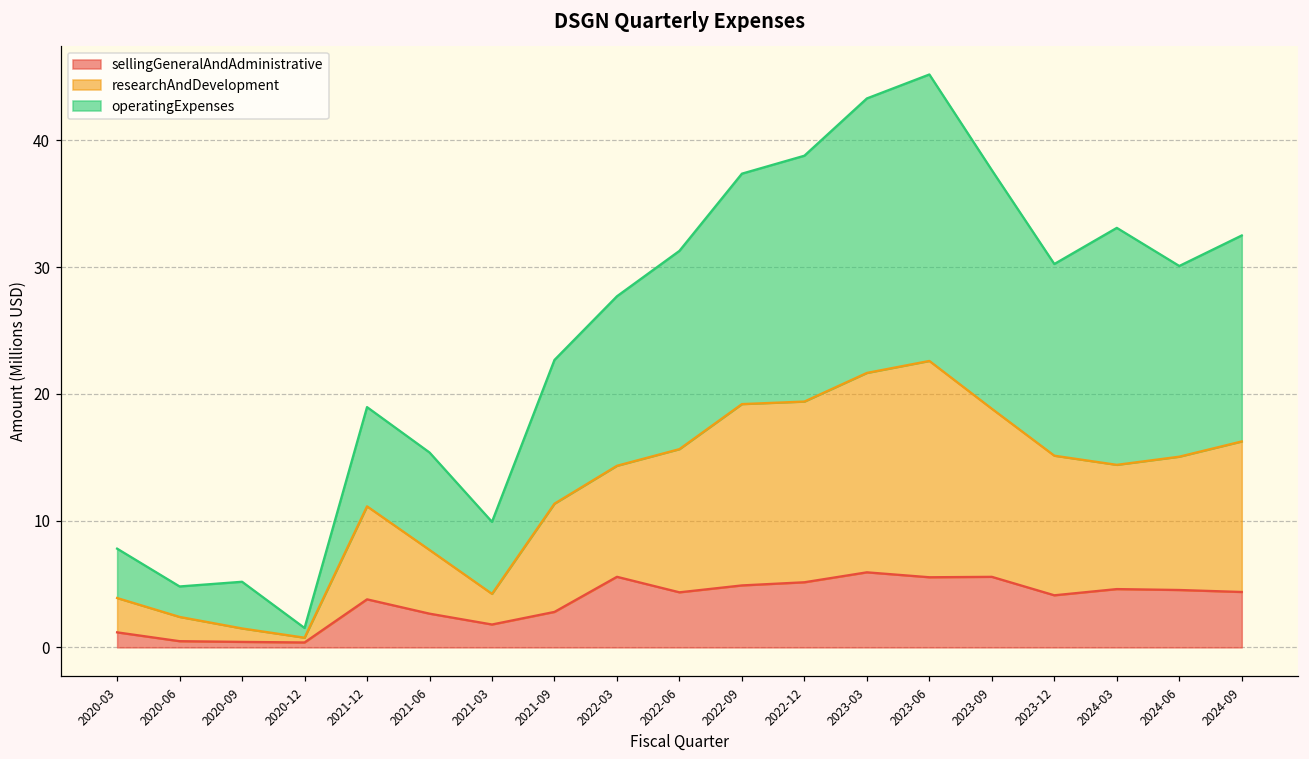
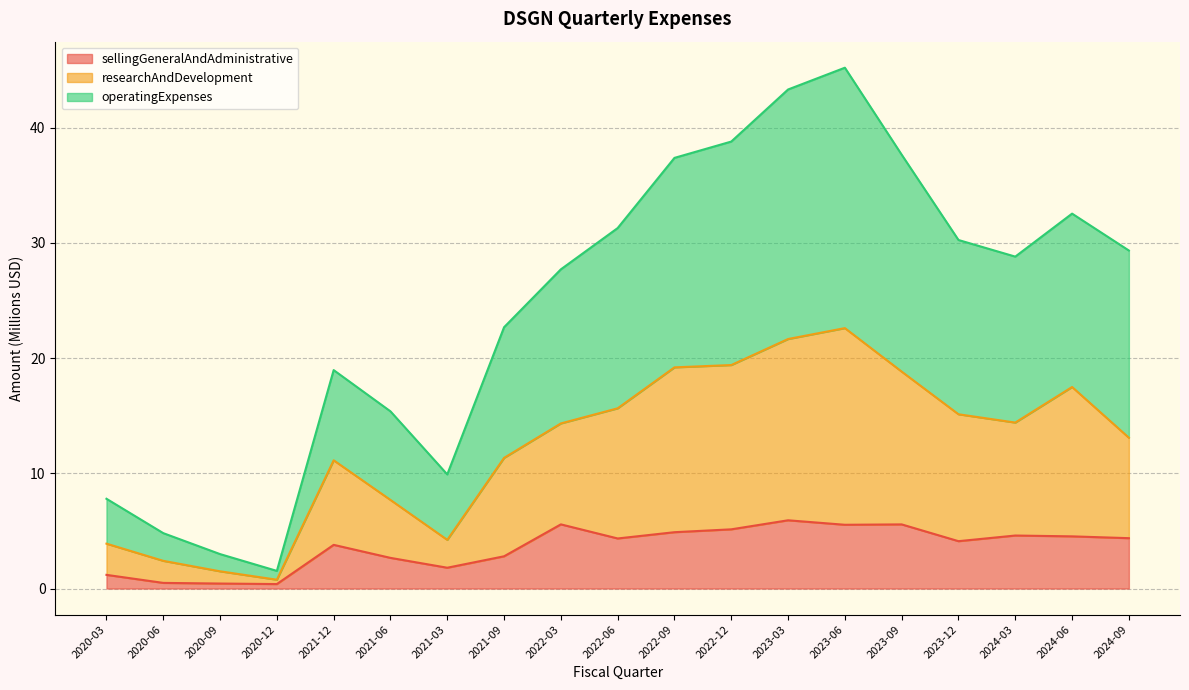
operatingExpenses, 2020-09: 3.7 -> 1.5
operatingExpenses, 2024-03: 18.7 -> 14.4
researchAndDevelopment, 2024-06: 10.5 -> 13.0
researchAndDevelopment, 2024-09: 11.9 -> 8.7
